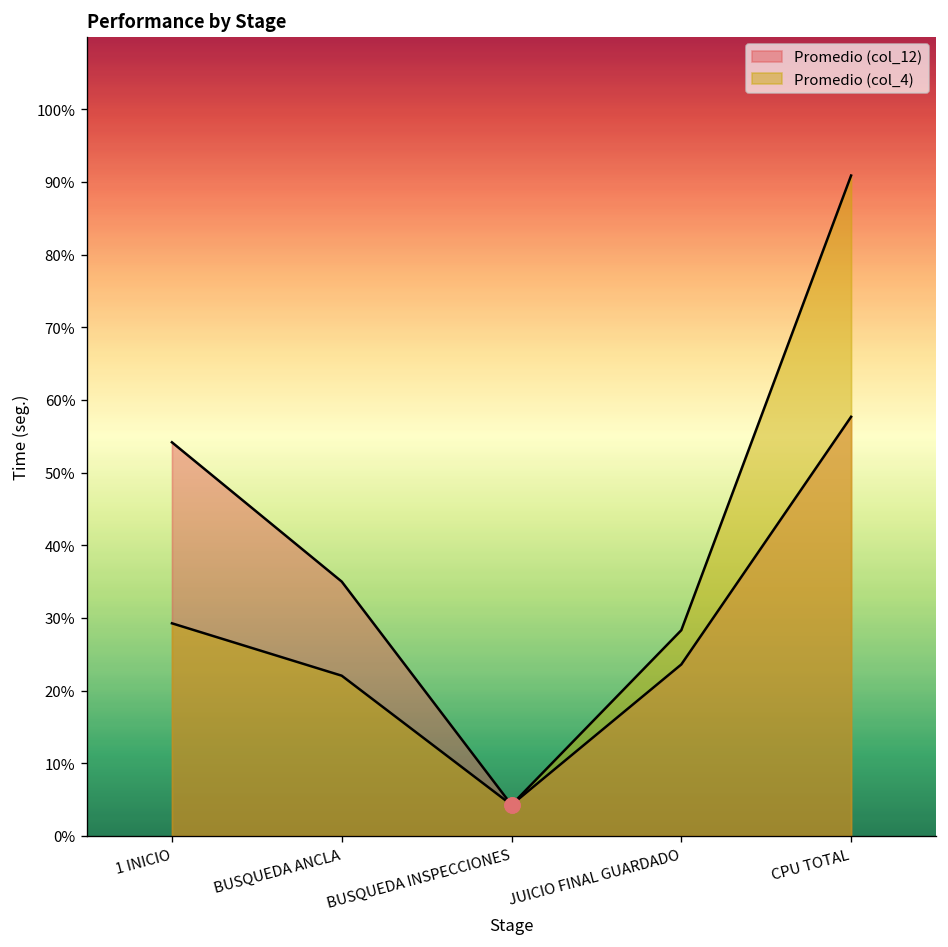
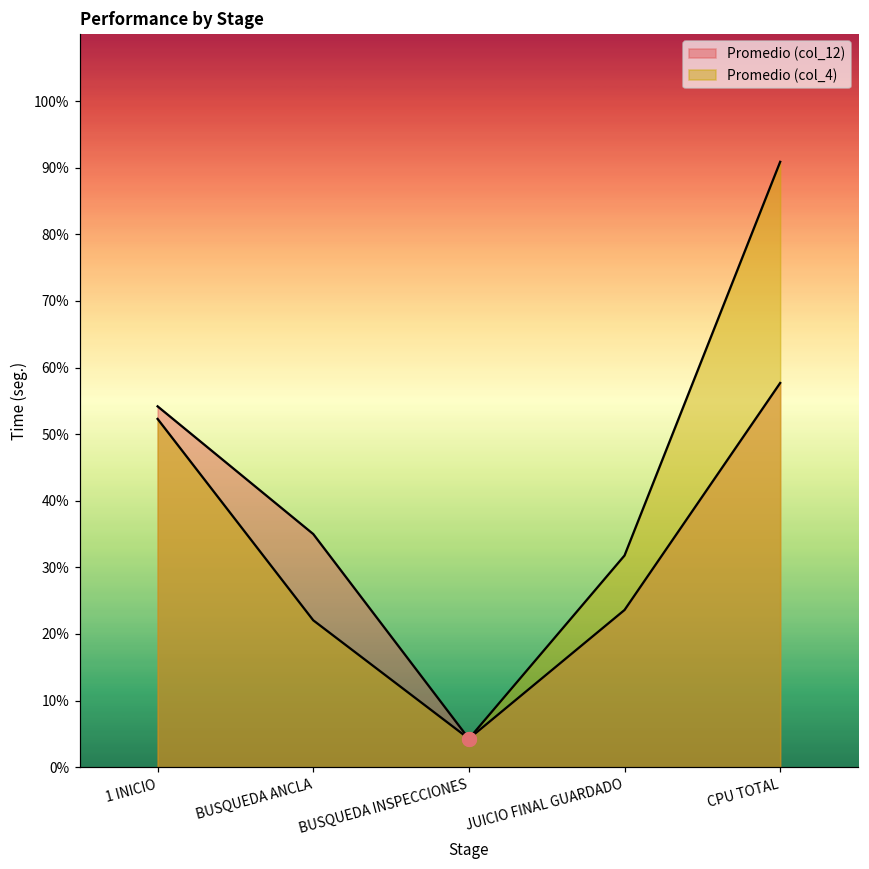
Promedio (col_4), 1 INICIO: 29% -> 52%
Promedio (col_4), JUICIO FINAL GUARDADO: 28% -> 32%
